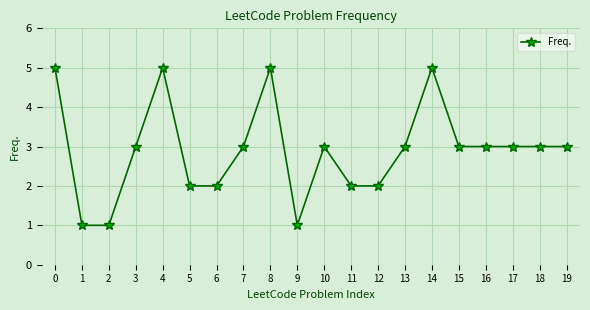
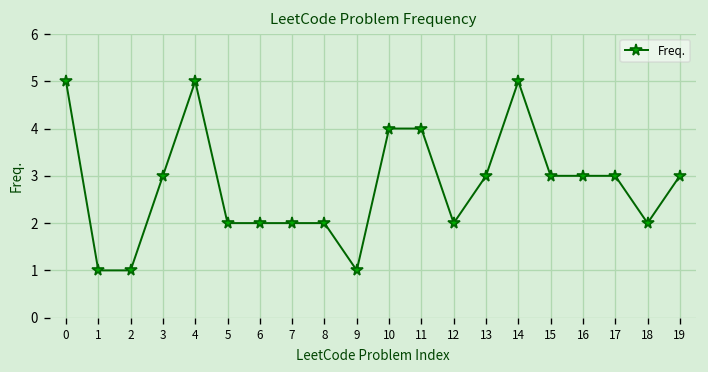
7: 3 -> 2
8: 5 -> 2
10: 3 -> 4
11: 2 -> 4
18: 3 -> 2
